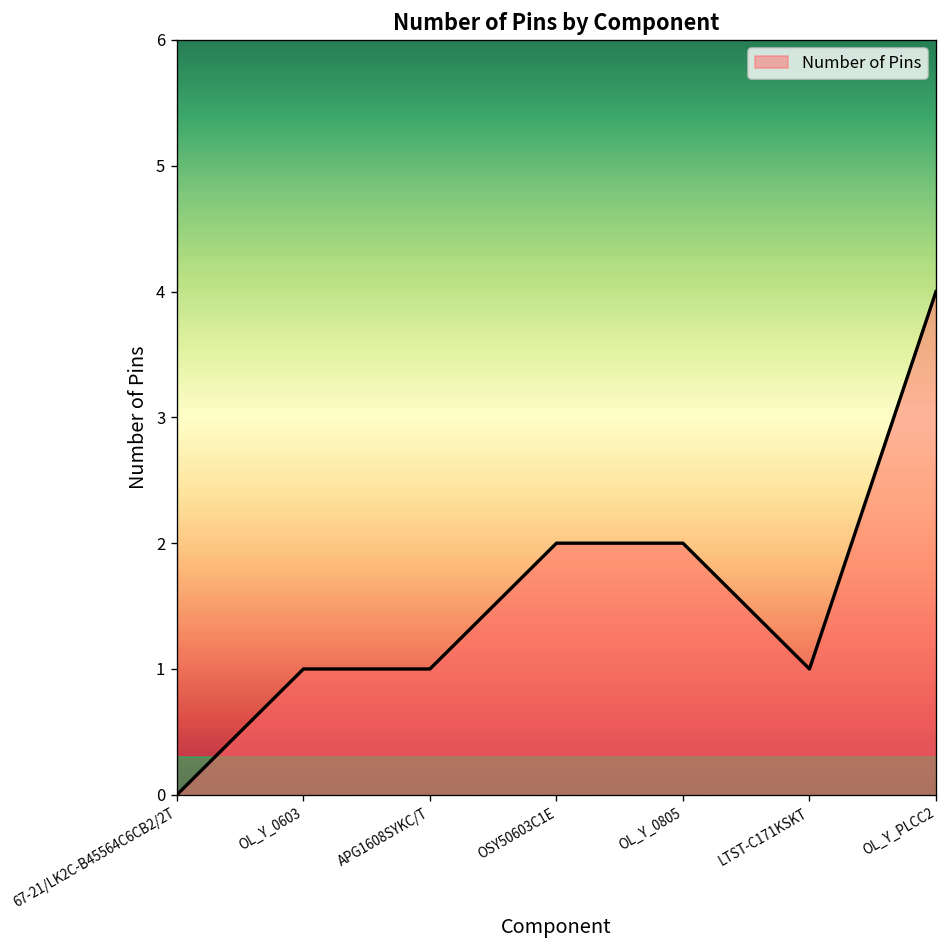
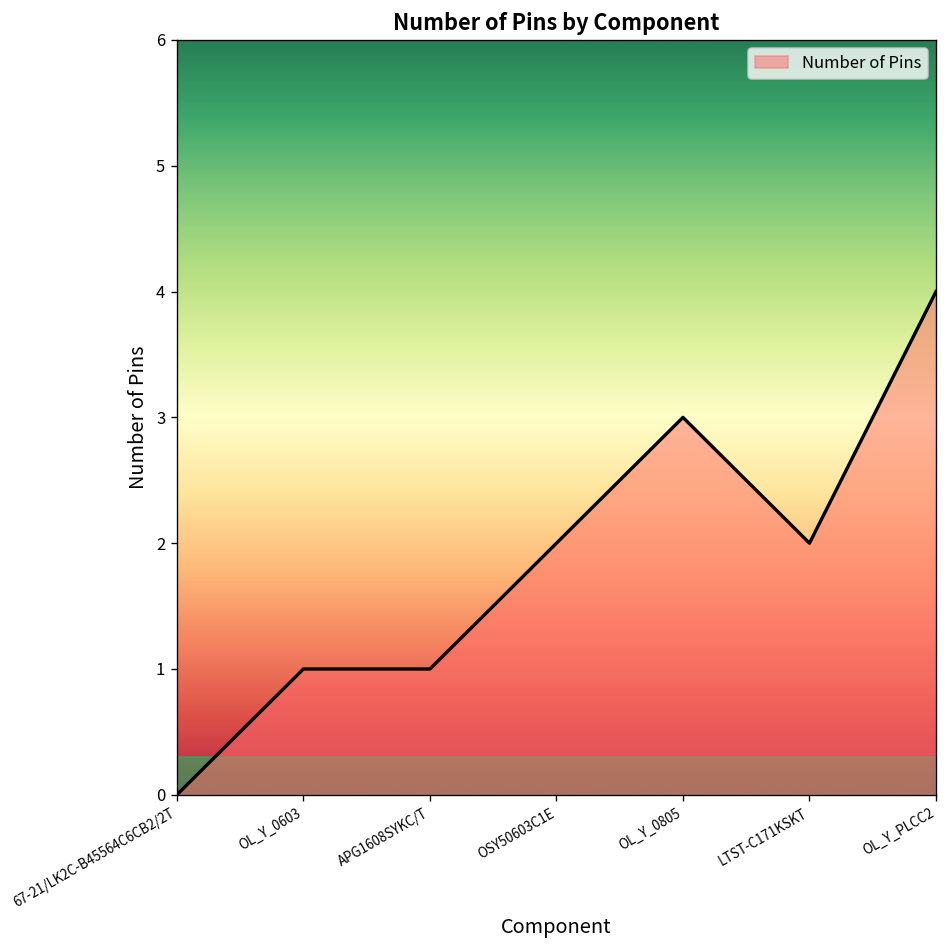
OL_Y_0805: 2 -> 3
LTST-C171KSKT: 1 -> 2
